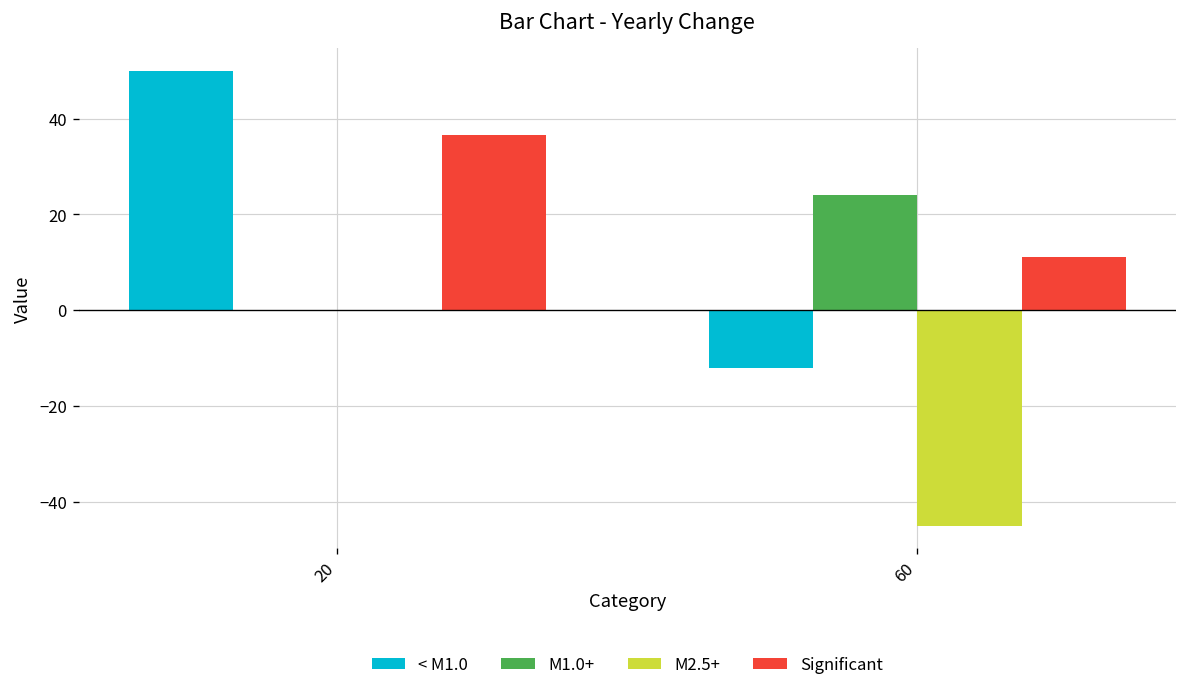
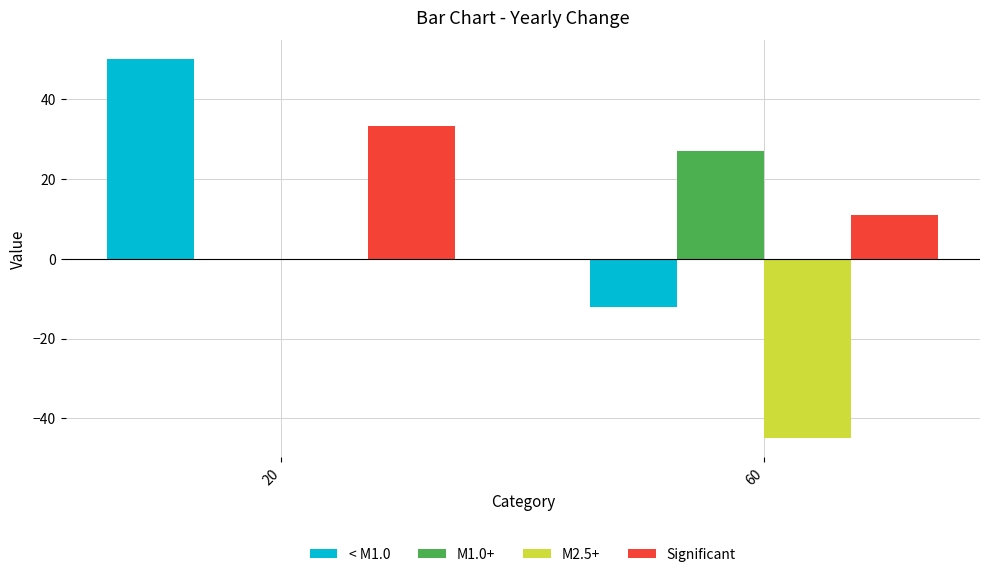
Significant, 20: 37 -> 33
M1.0+, 60: 24 -> 27
